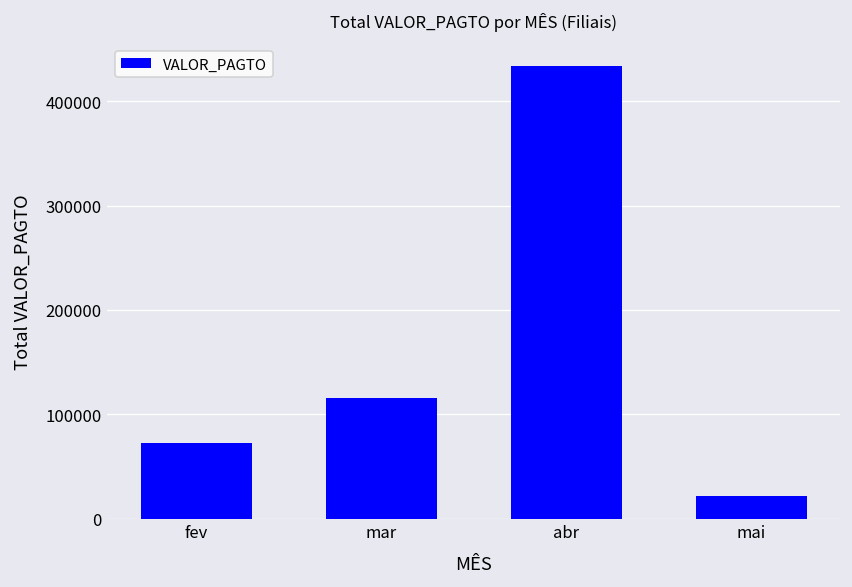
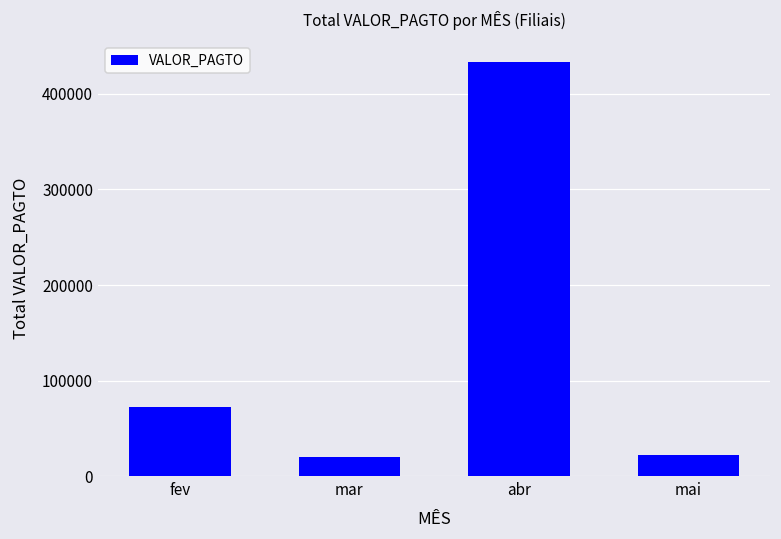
mar: 120000 -> 20000
